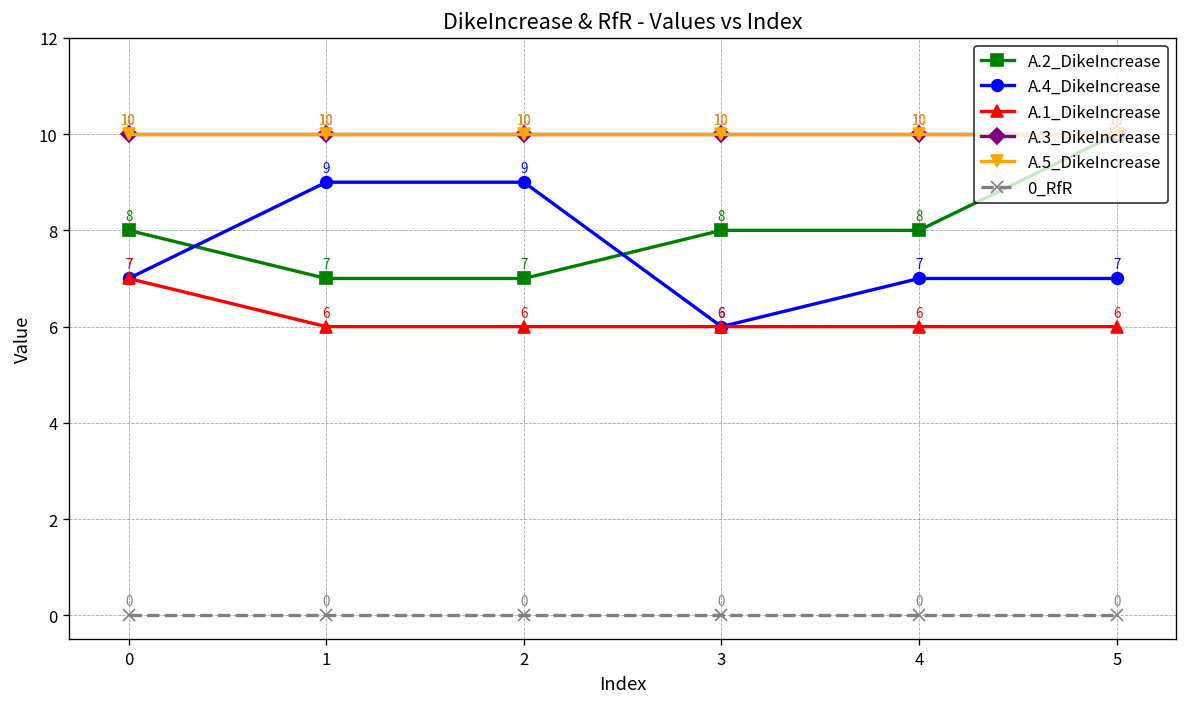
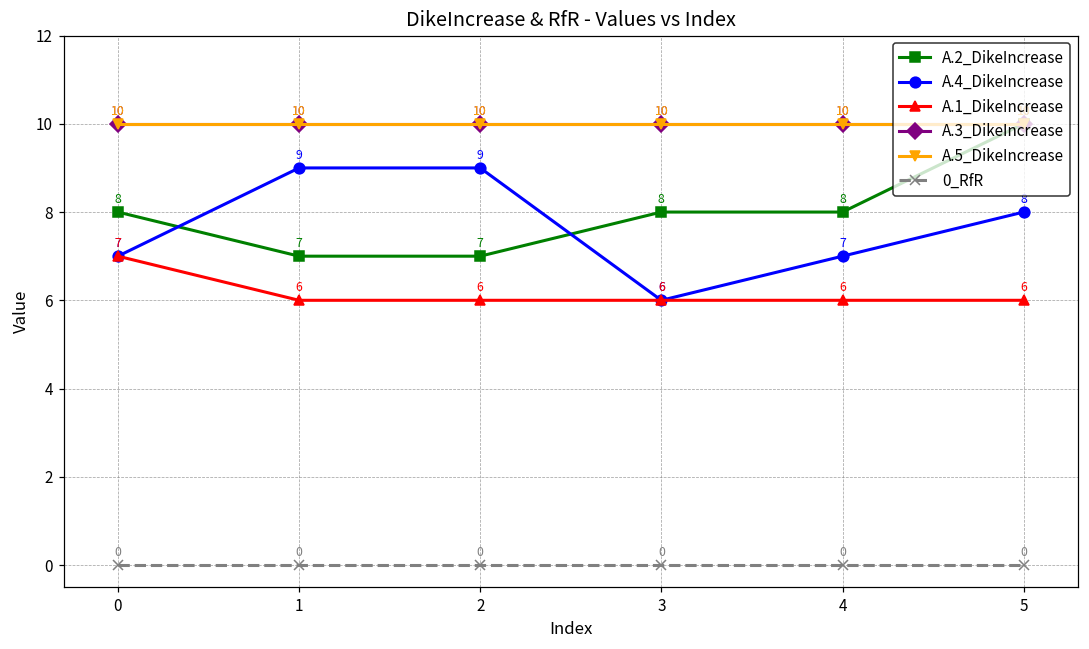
A.4_DikeIncrease, 5: 7 -> 8
